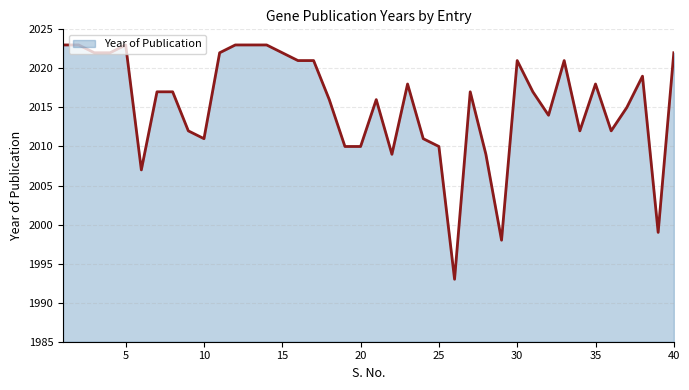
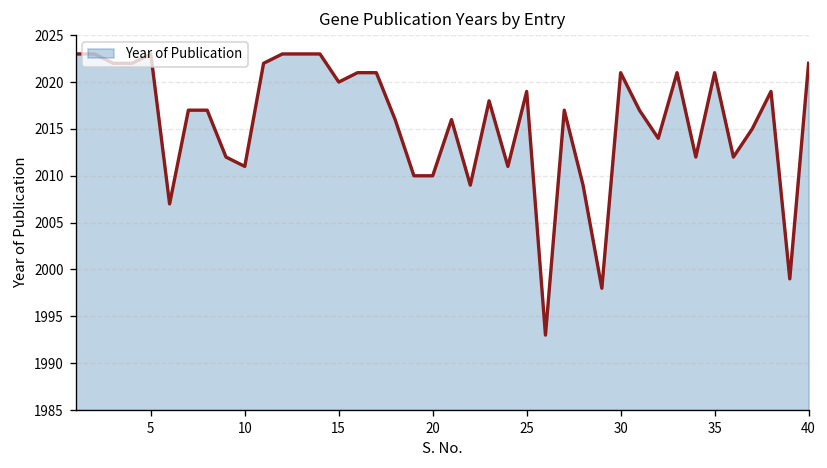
15: 2022 -> 2020
25: 2010 -> 2019
35: 2018 -> 2021
